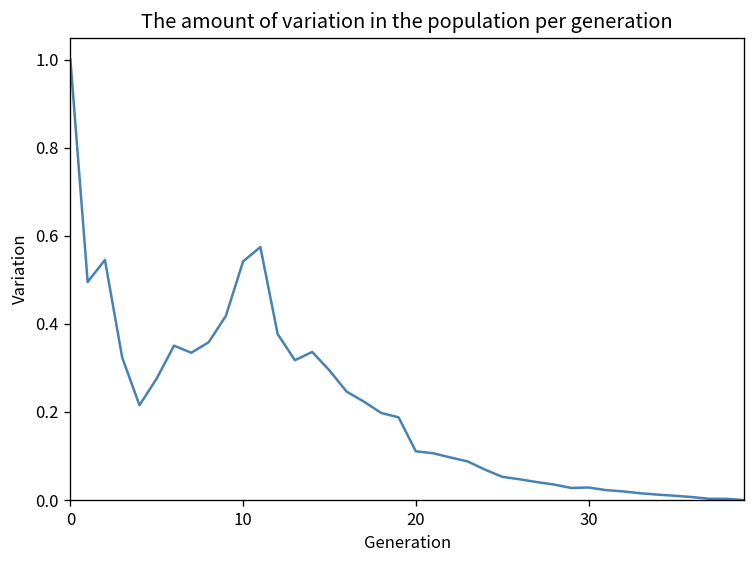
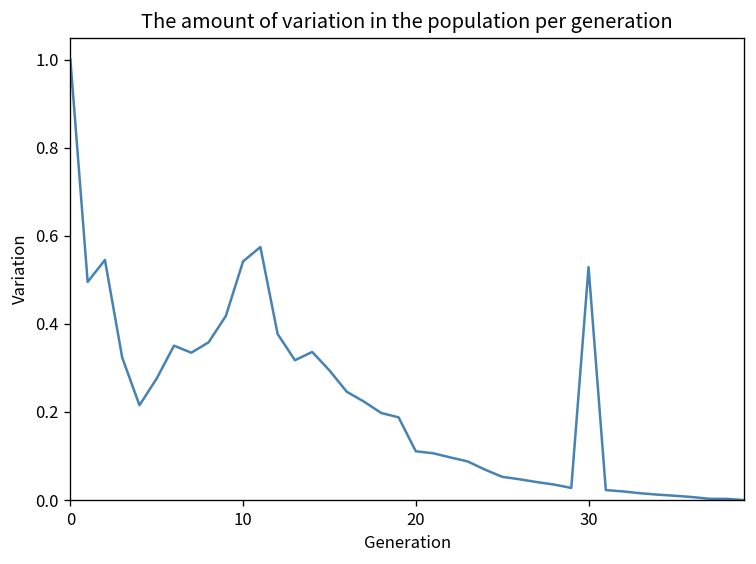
30: 0.03 -> 0.53
